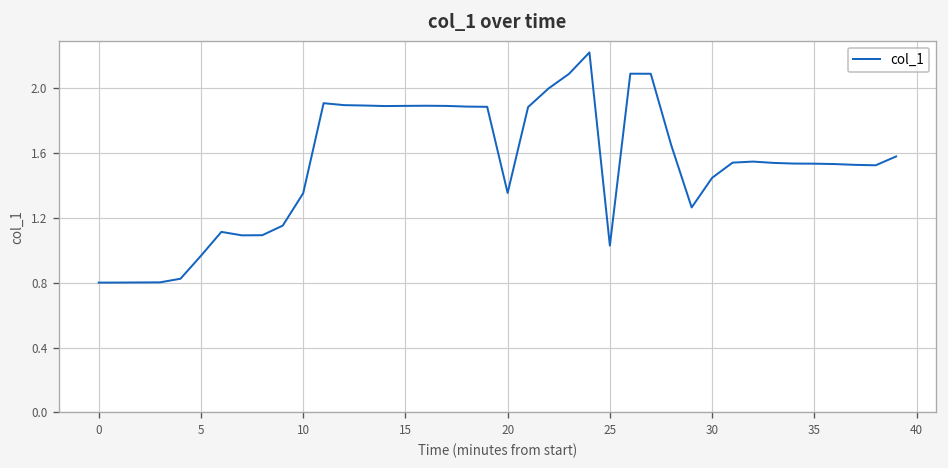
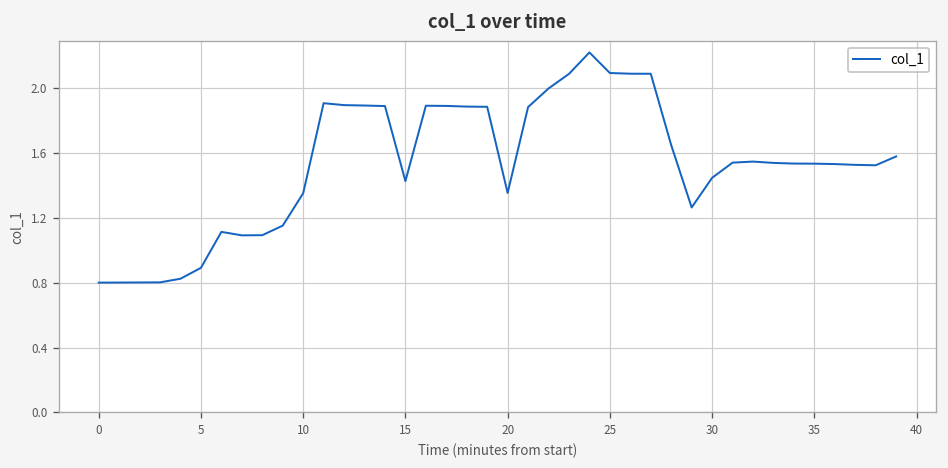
5: 0.97 -> 0.89
15: 1.89 -> 1.43
25: 1.03 -> 2.09
